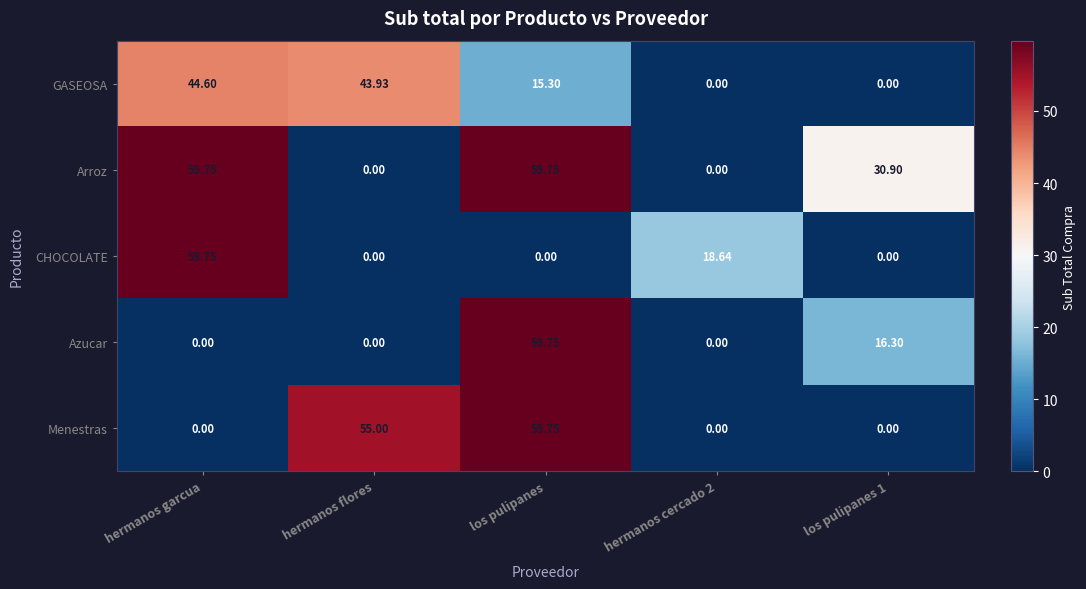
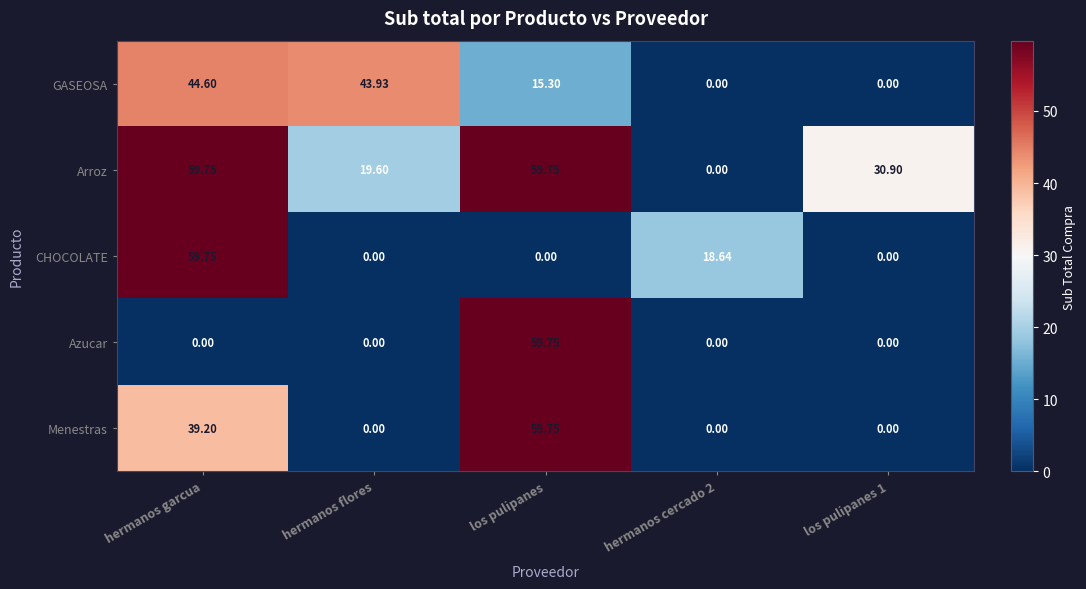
Arroz, hermanos flores: 0.00 -> 19.60
Azucar, los pulipanes 1: 16.30 -> 0.00
Menestras, hermanos garcua: 0.00 -> 39.20
Menestras, hermanos flores: 55.00 -> 0.00
